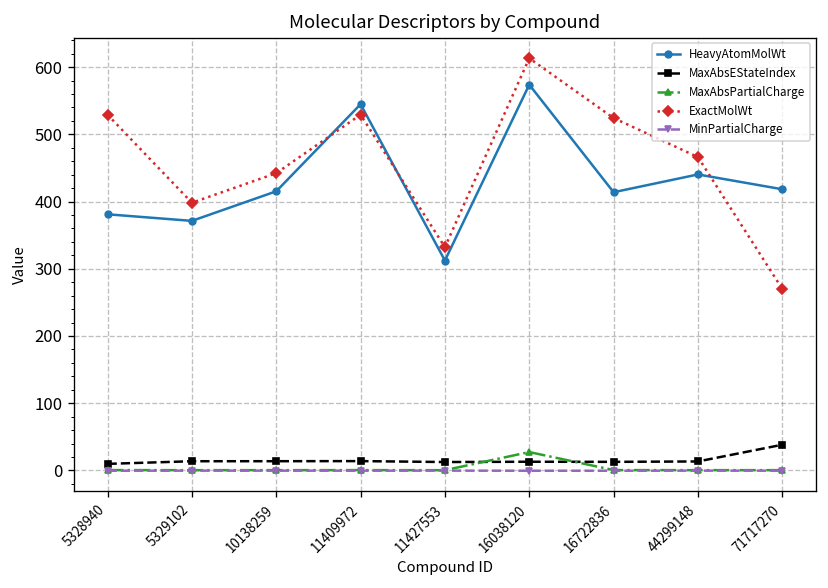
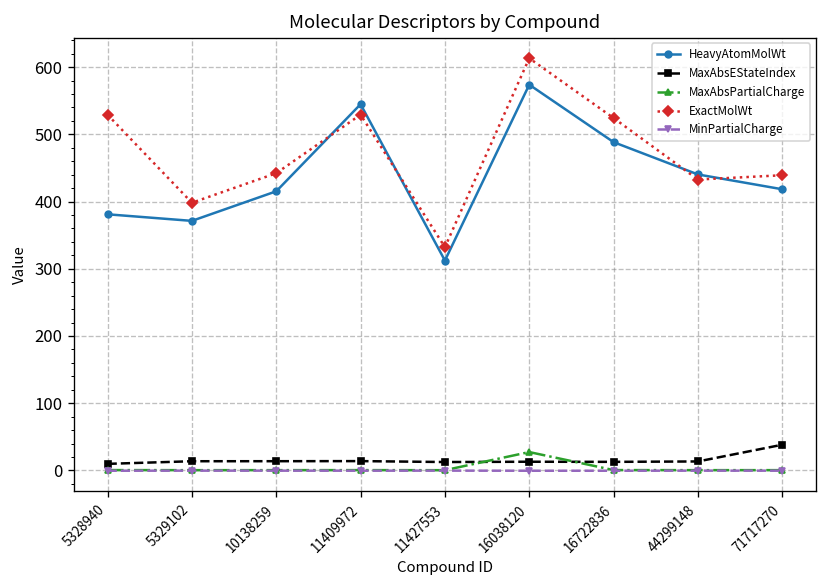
HeavyAtomMolWt, 16722836: 410 -> 490
ExactMolWt, 44299148: 470 -> 430
ExactMolWt, 71717270: 270 -> 440
